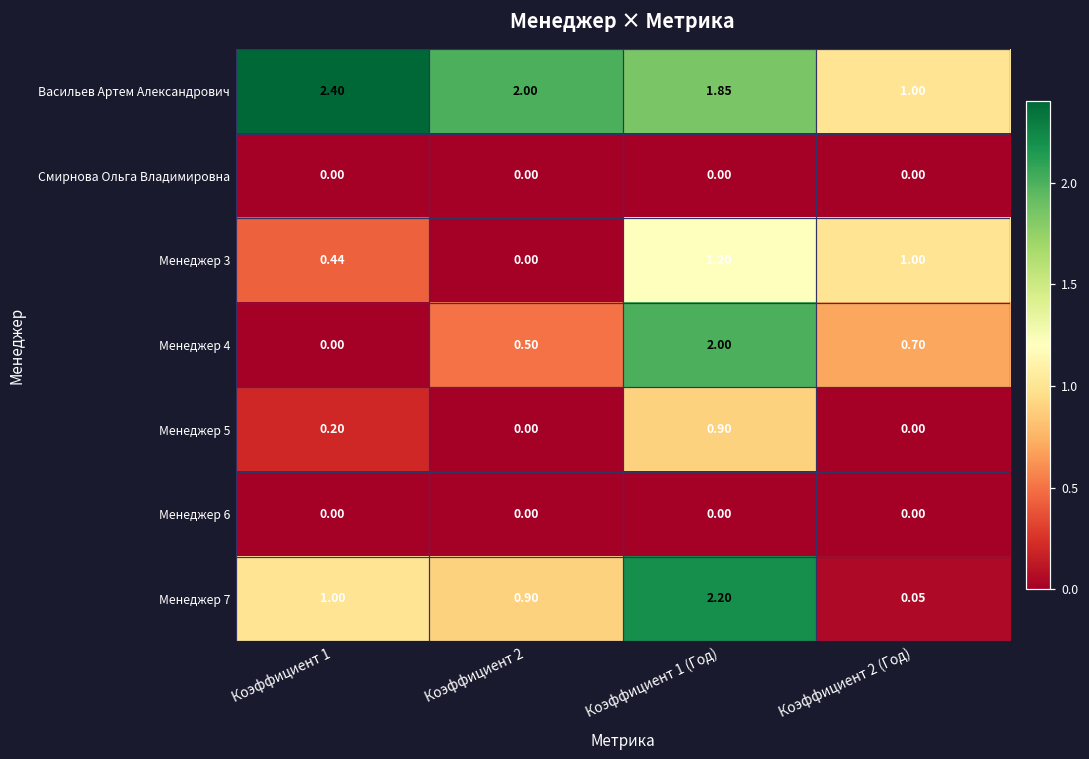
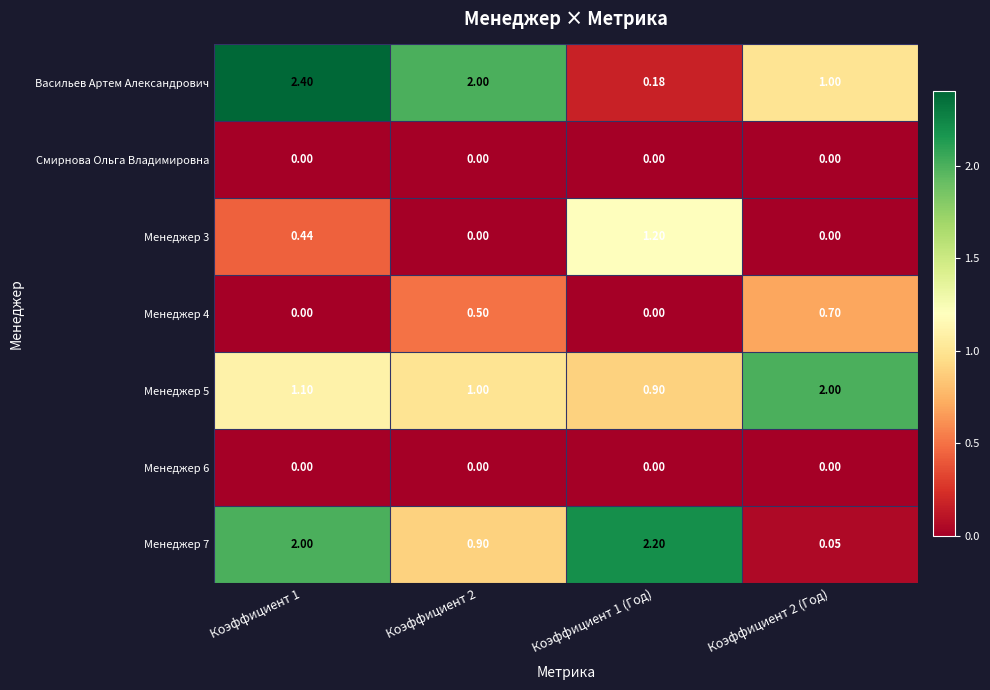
Васильев Артем Александрович, Коэффициент 1 (Год): 1.85 -> 0.18
Менеджер 3, Коэффициент 2 (Год): 1.00 -> 0.00
Менеджер 4, Коэффициент 1 (Год): 2.00 -> 0.00
Менеджер 5, Коэффициент 1: 0.20 -> 1.10
Менеджер 5, Коэффициент 2: 0.00 -> 1.00
Менеджер 5, Коэффициент 2 (Год): 0.00 -> 2.00
Менеджер 7, Коэффициент 1: 1.00 -> 2.00
